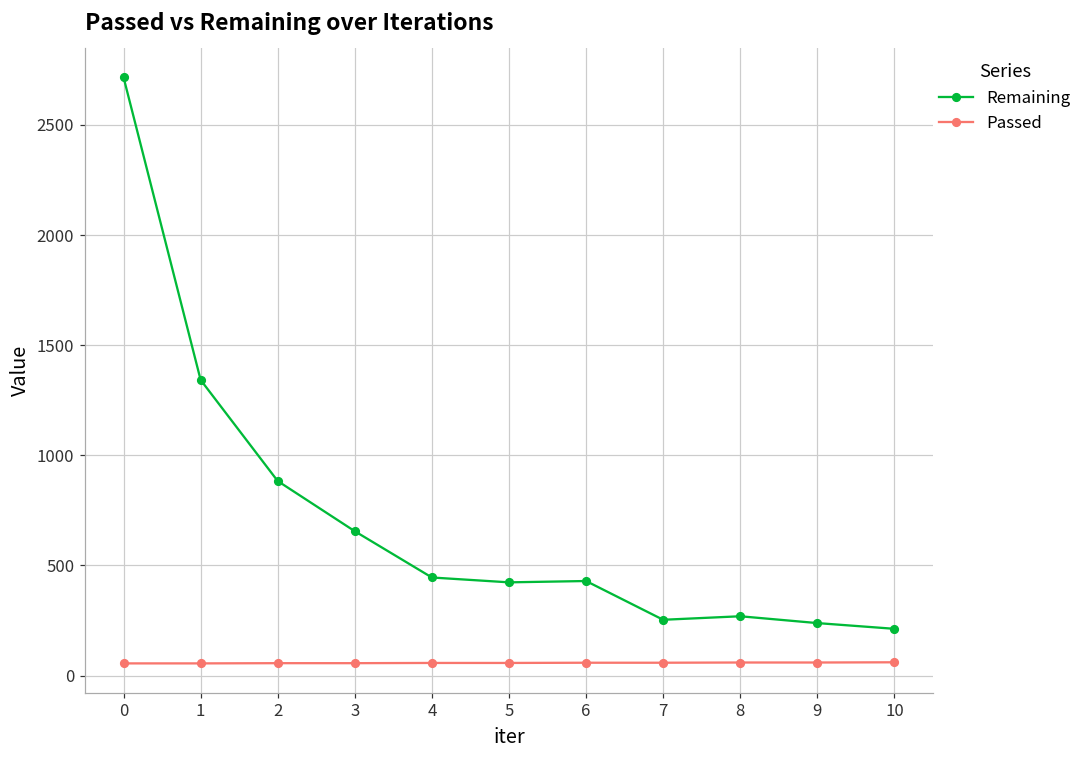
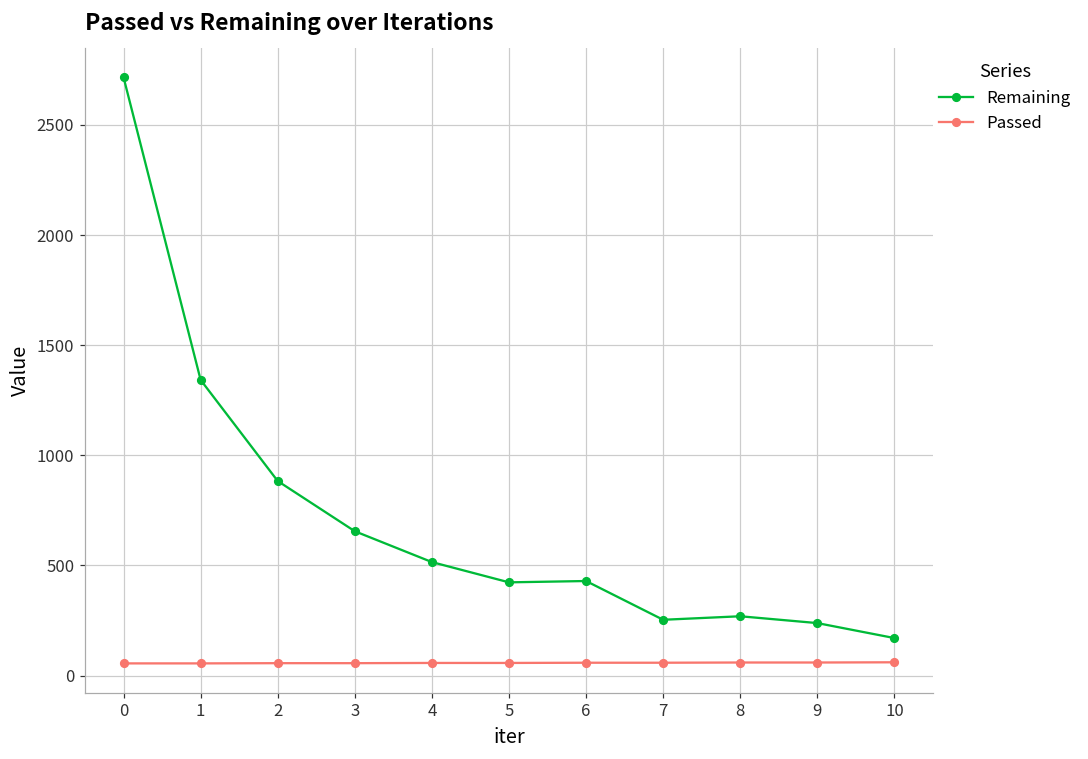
Remaining, 4: 450 -> 520
Remaining, 10: 210 -> 170
